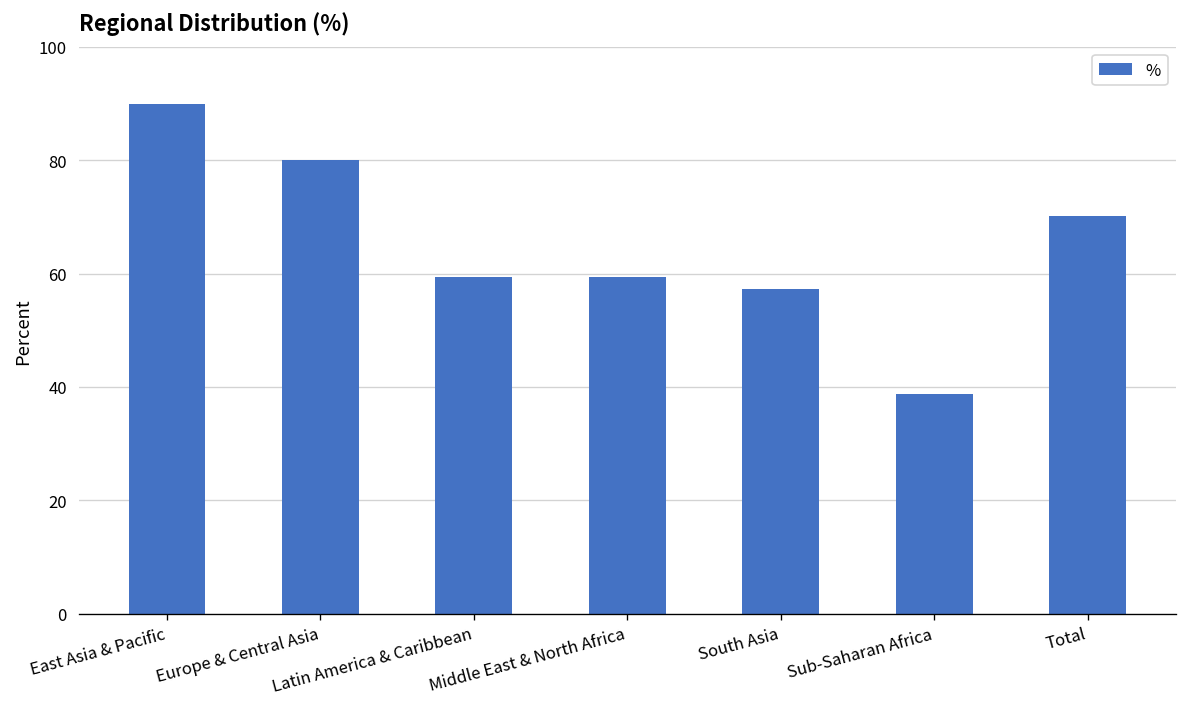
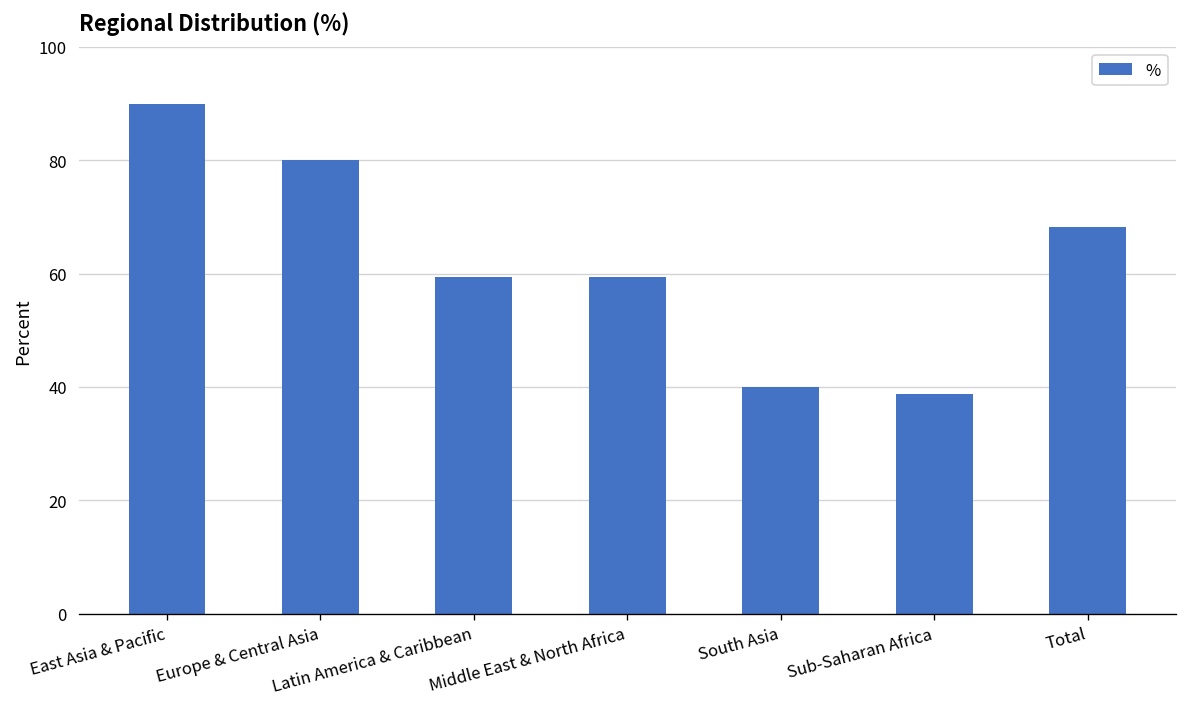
South Asia: 57 -> 40
Total: 70 -> 68
